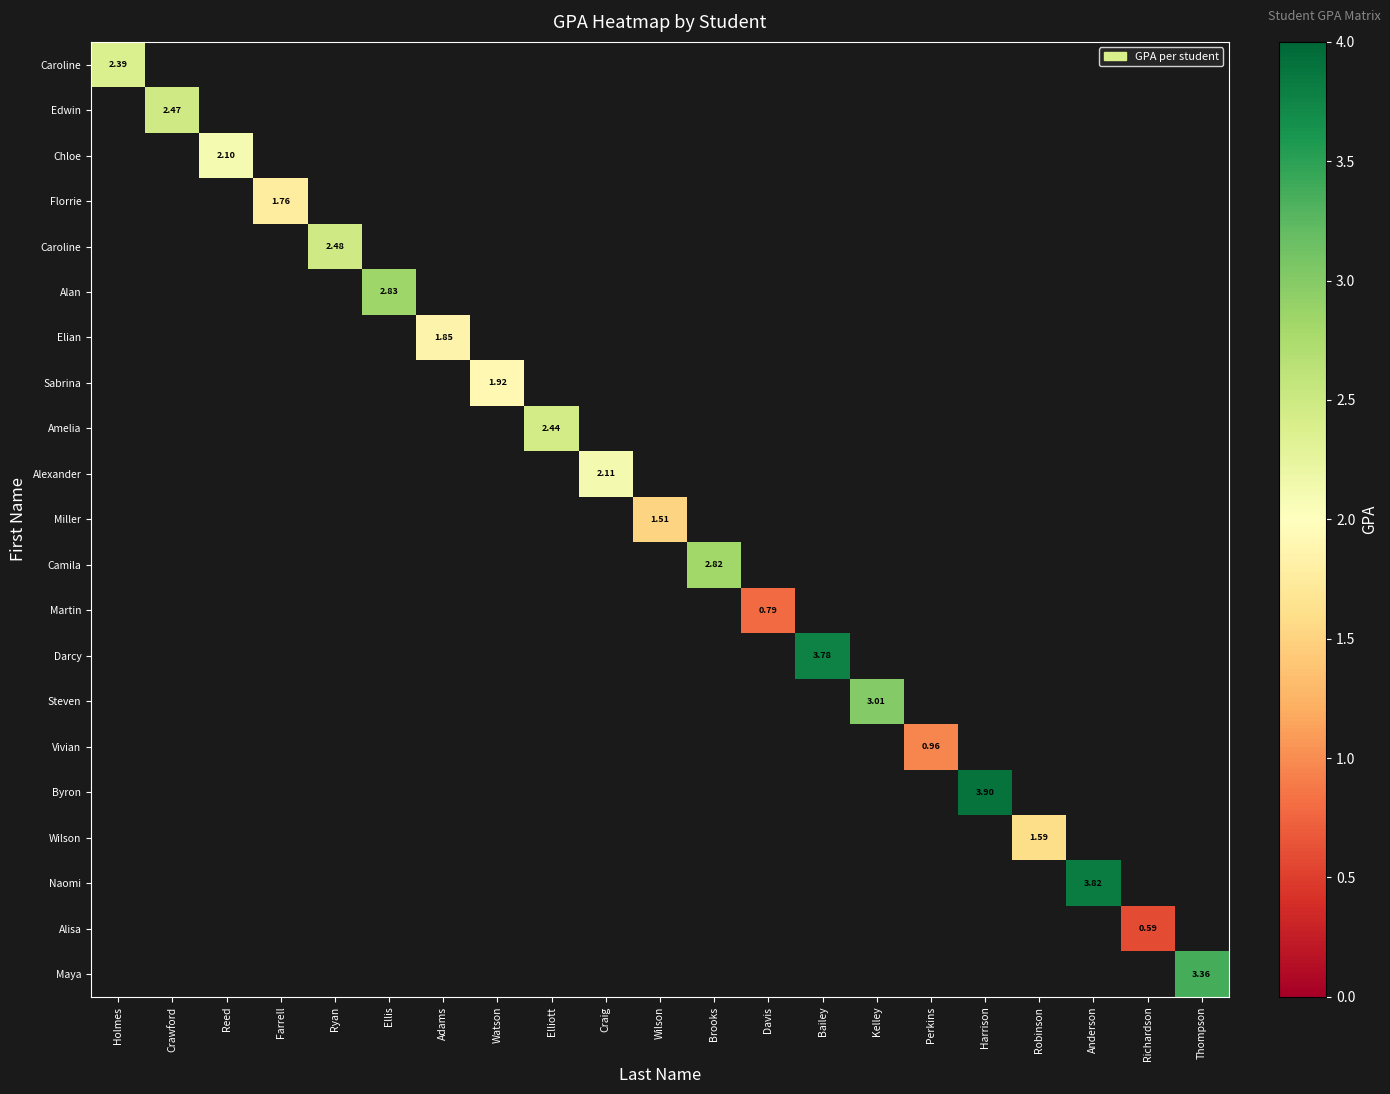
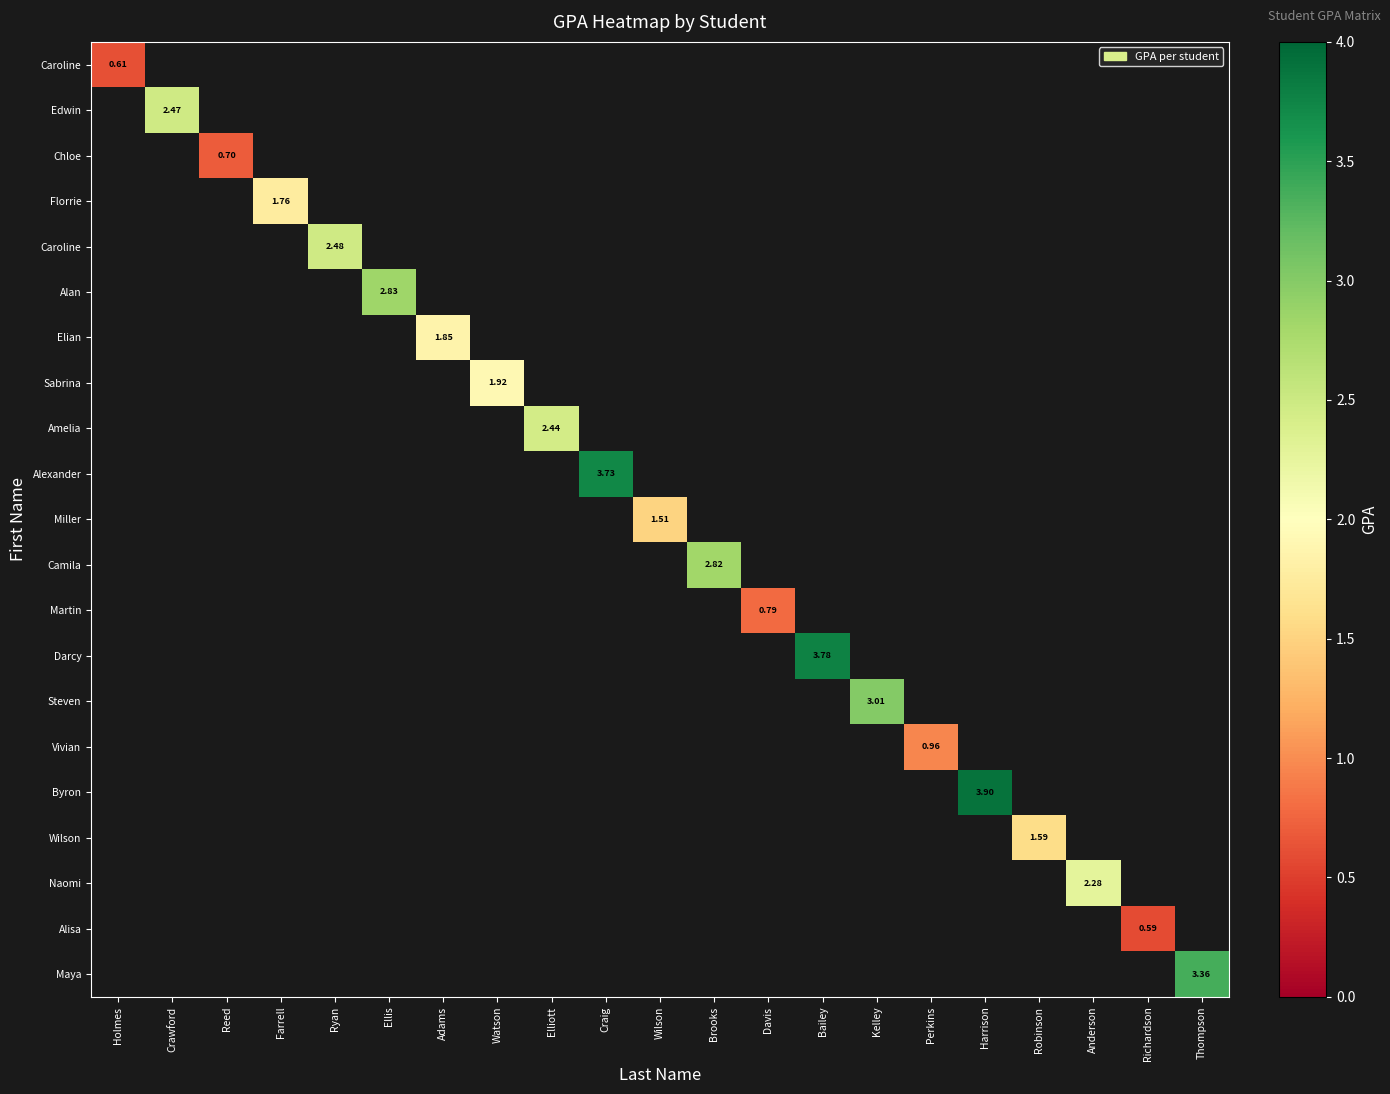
Caroline, Holmes: 2.39 -> 0.61
Chloe, Reed: 2.10 -> 0.70
Alexander, Craig: 2.11 -> 3.73
Naomi, Anderson: 3.82 -> 2.28
